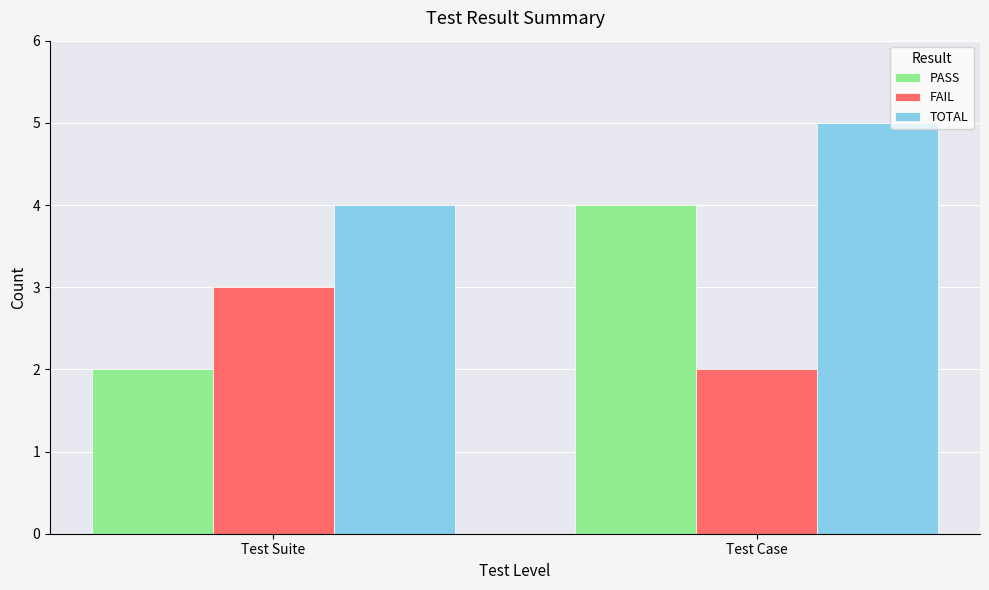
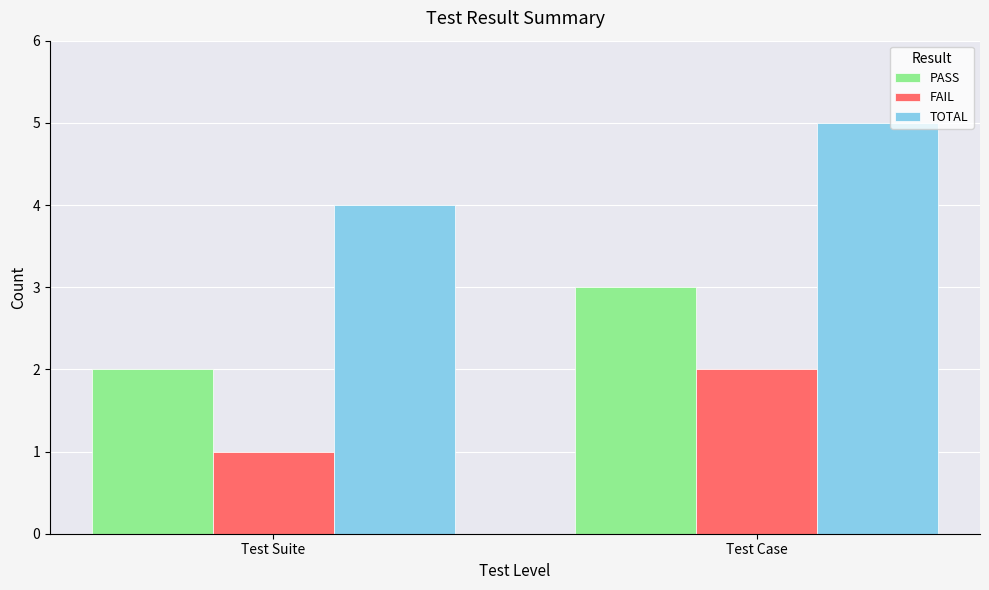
FAIL, Test Suite: 3 -> 1
PASS, Test Case: 4 -> 3
